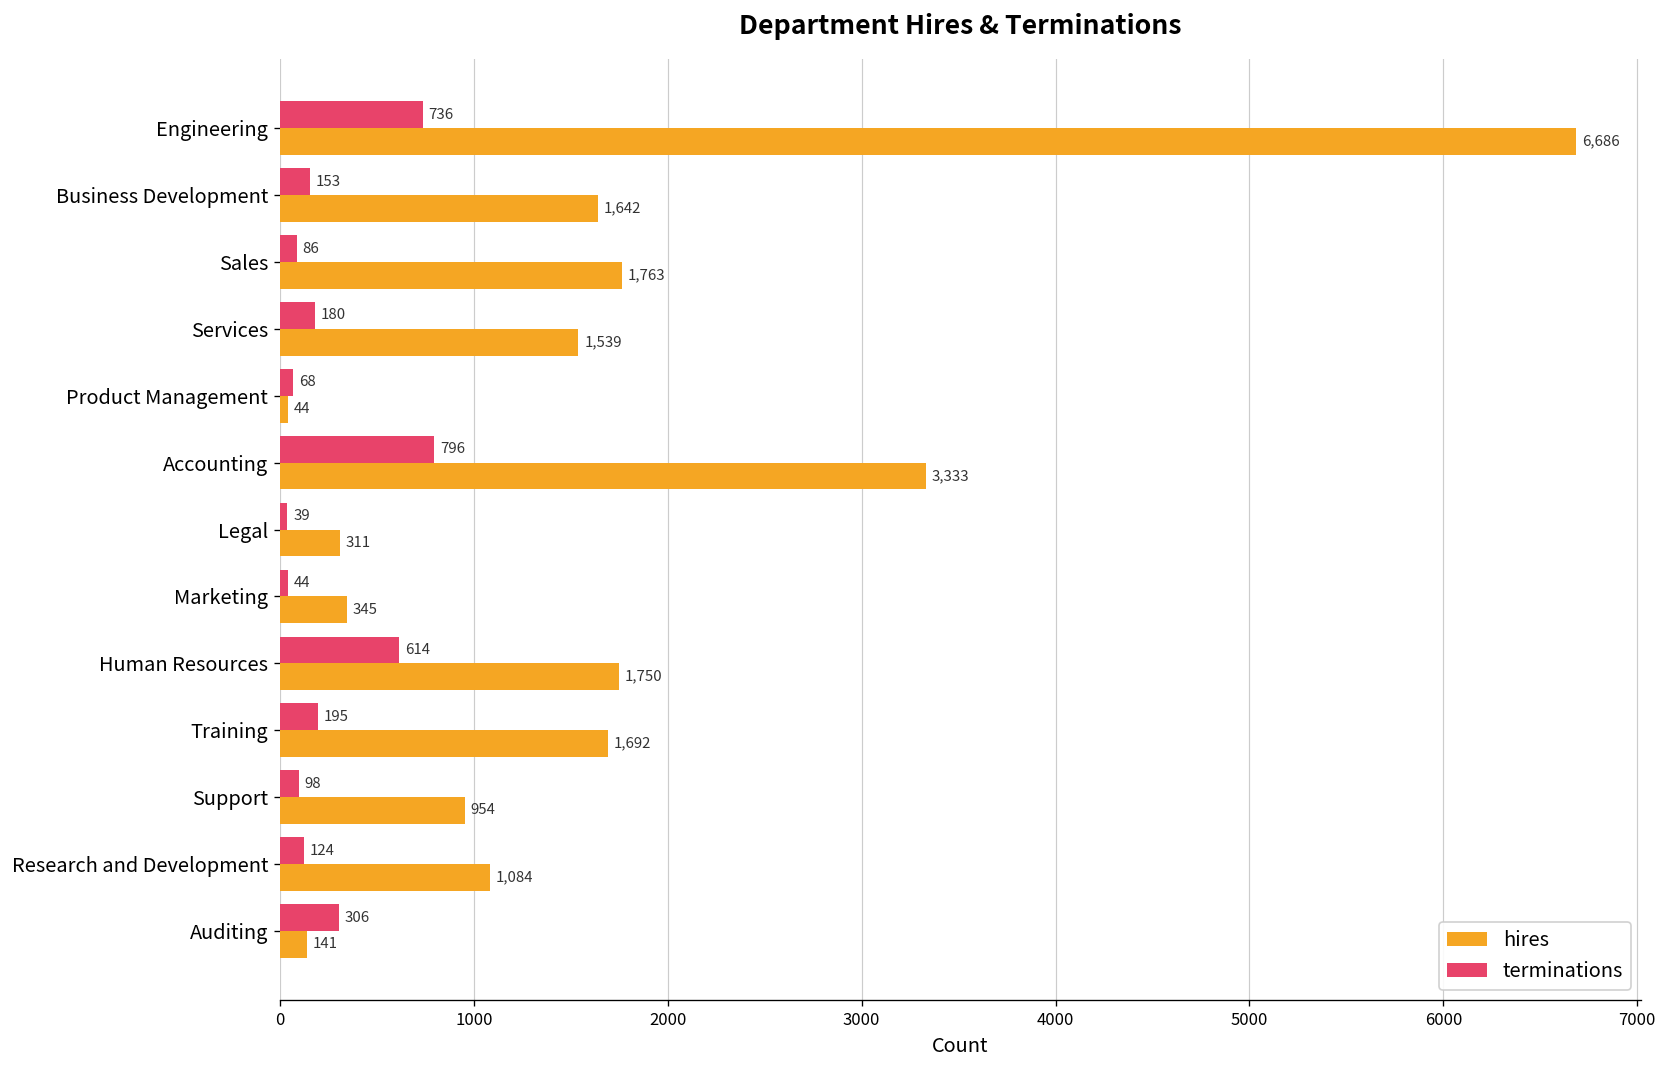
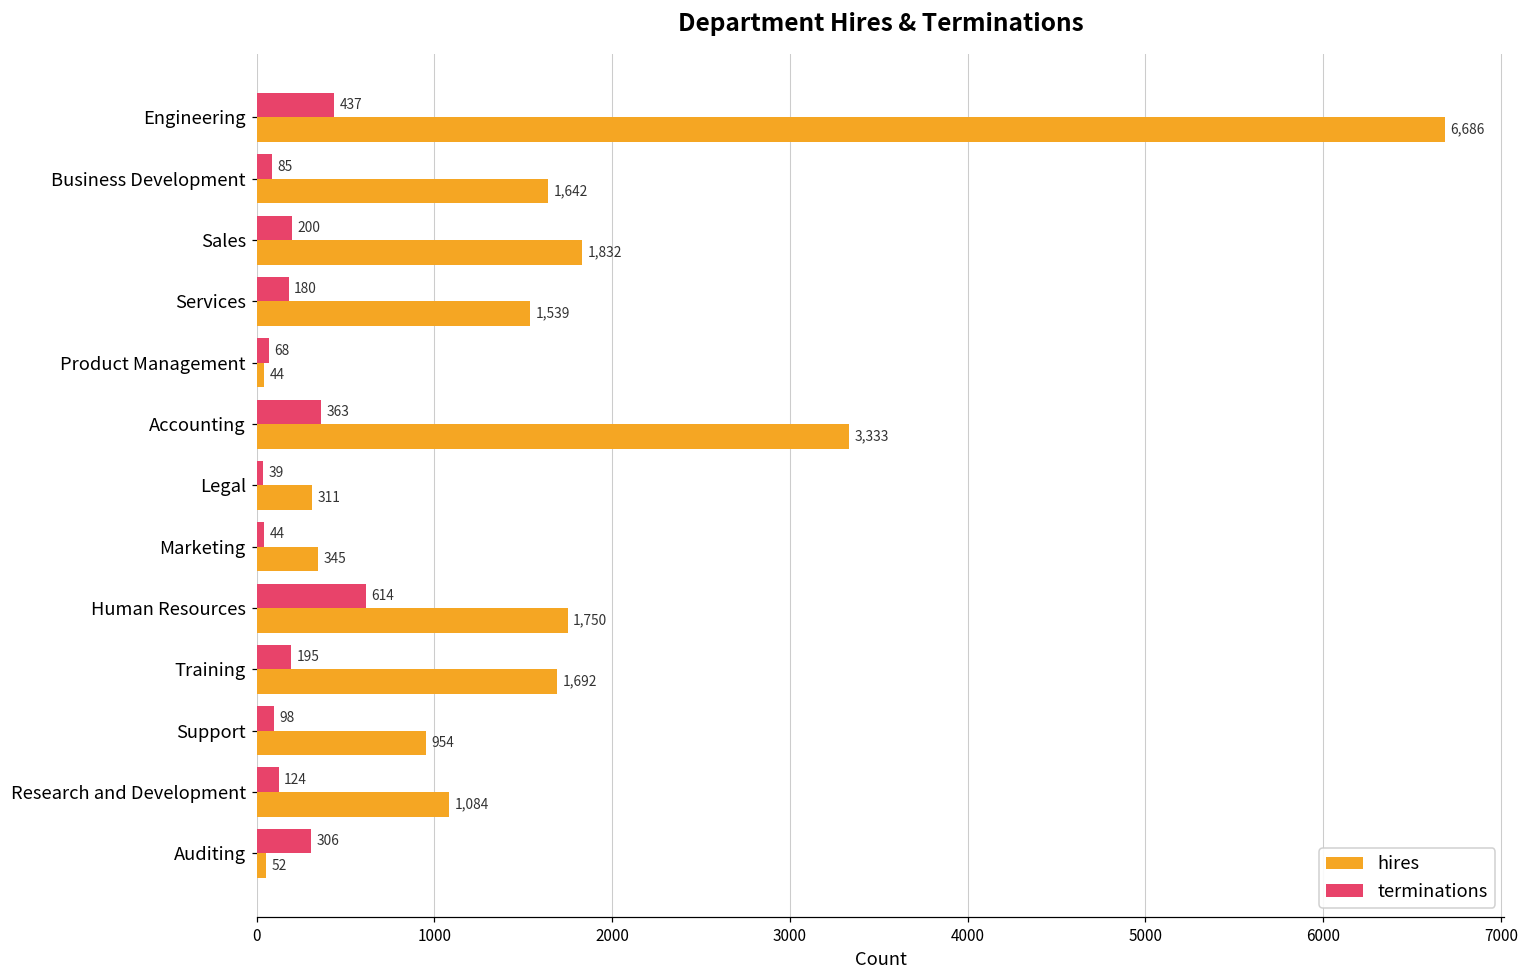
terminations, Engineering: 736 -> 437
terminations, Business Development: 153 -> 85
terminations, Sales: 86 -> 200
hires, Sales: 1,763 -> 1,832
terminations, Accounting: 796 -> 363
hires, Auditing: 141 -> 52
